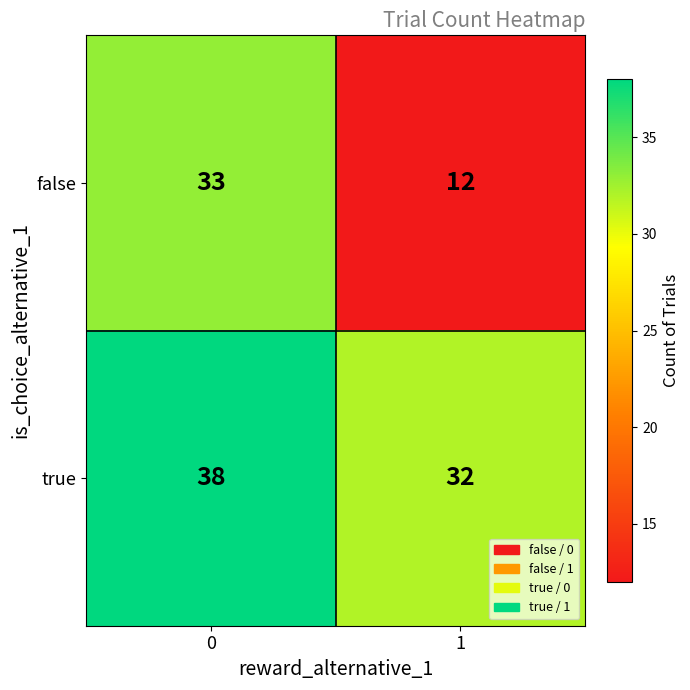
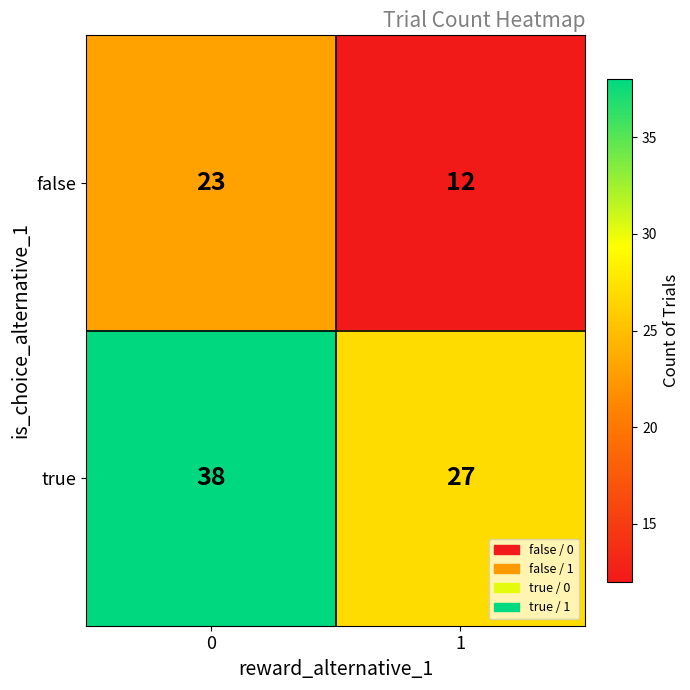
false, 0: 33 -> 23
true, 1: 32 -> 27
